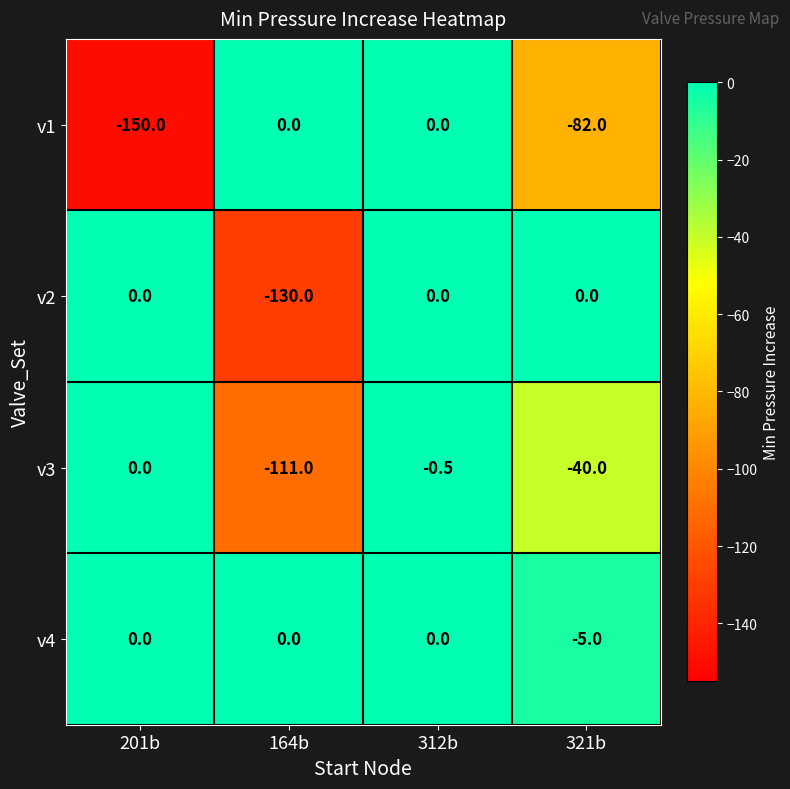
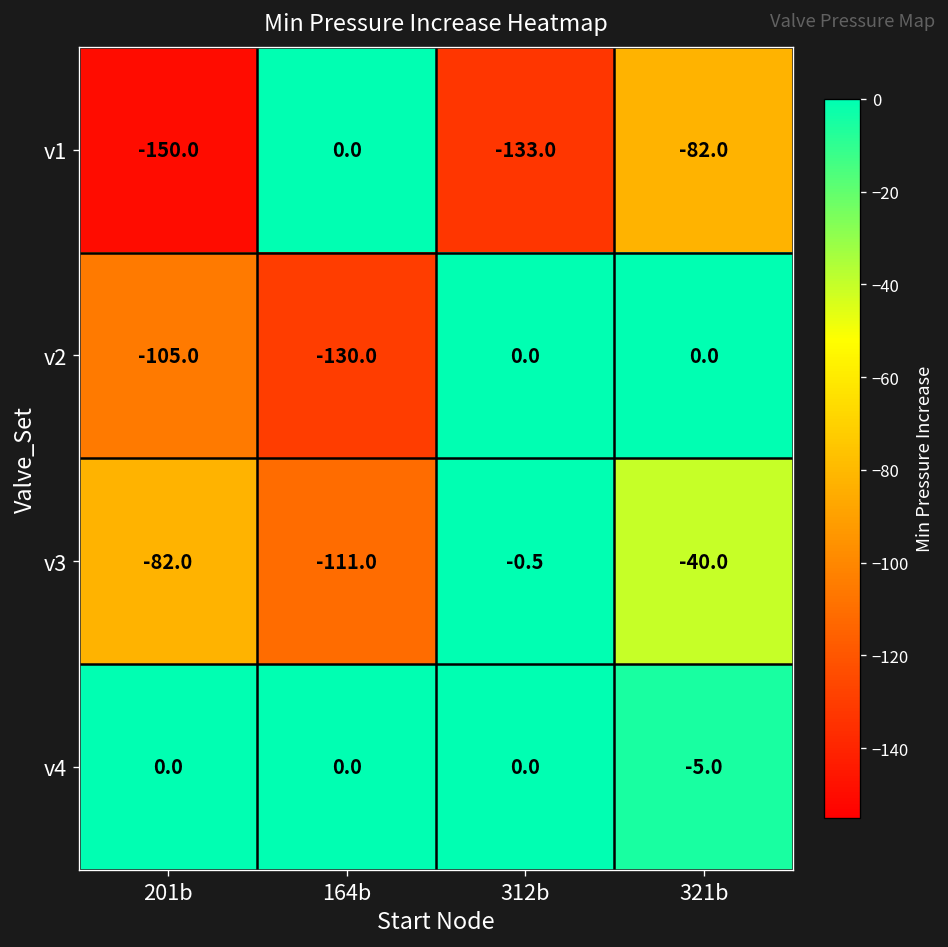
v1, 312b: 0.0 -> -133.0
v2, 201b: 0.0 -> -105.0
v3, 201b: 0.0 -> -82.0
